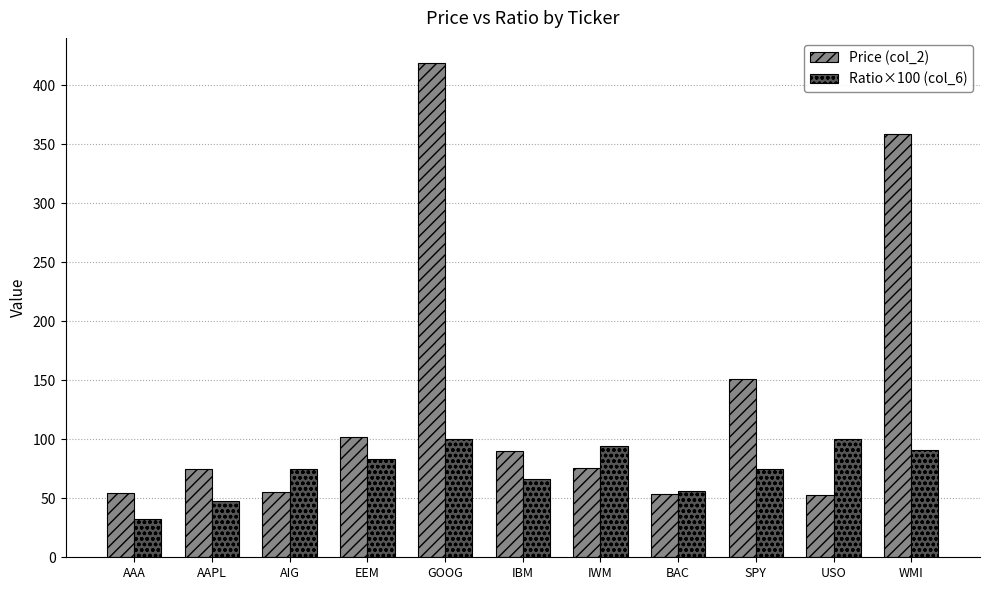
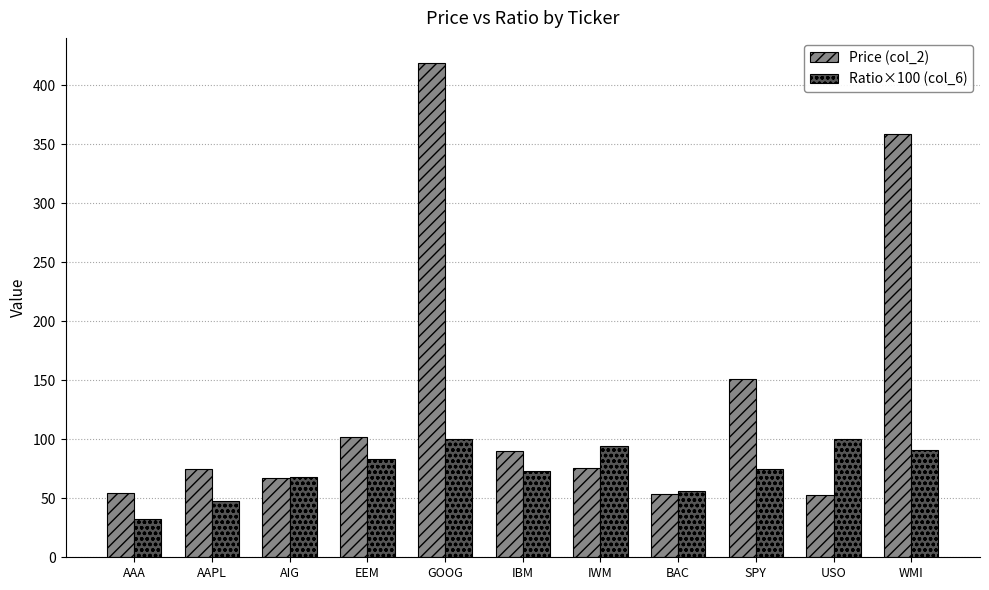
Price (col_2), AIG: 55 -> 67
Ratio×100 (col_6), AIG: 75 -> 68
Ratio×100 (col_6), IBM: 66 -> 73
